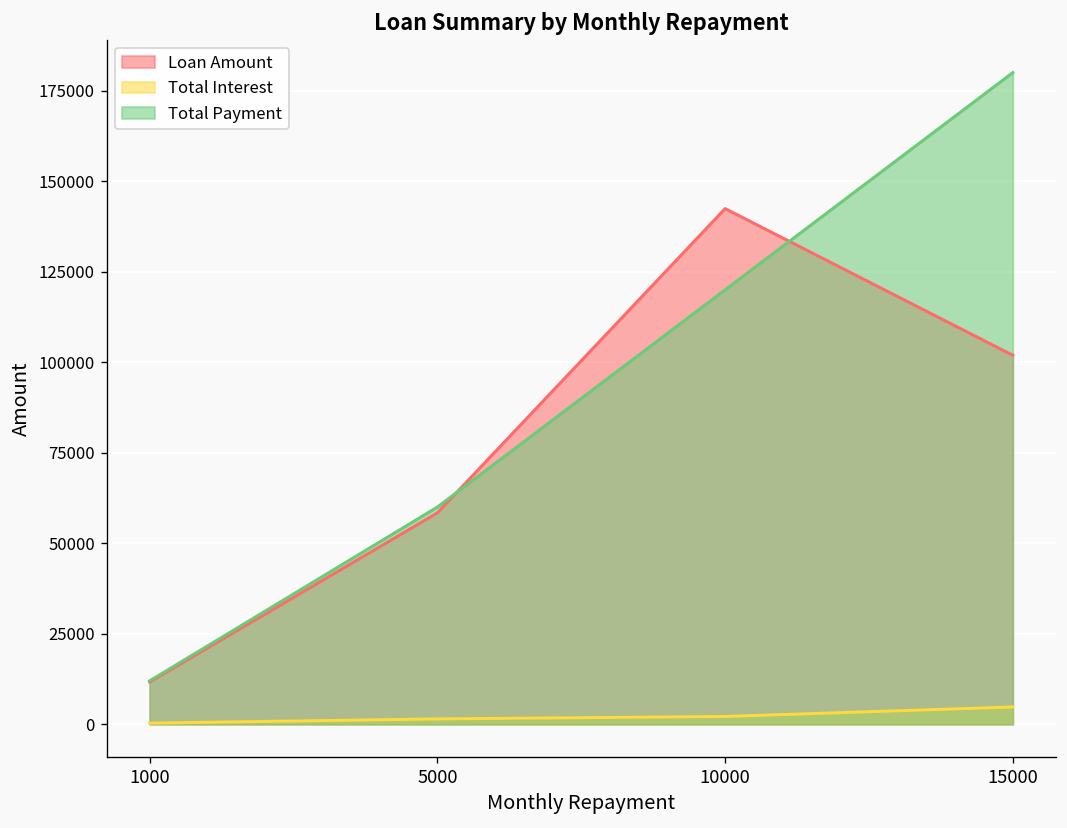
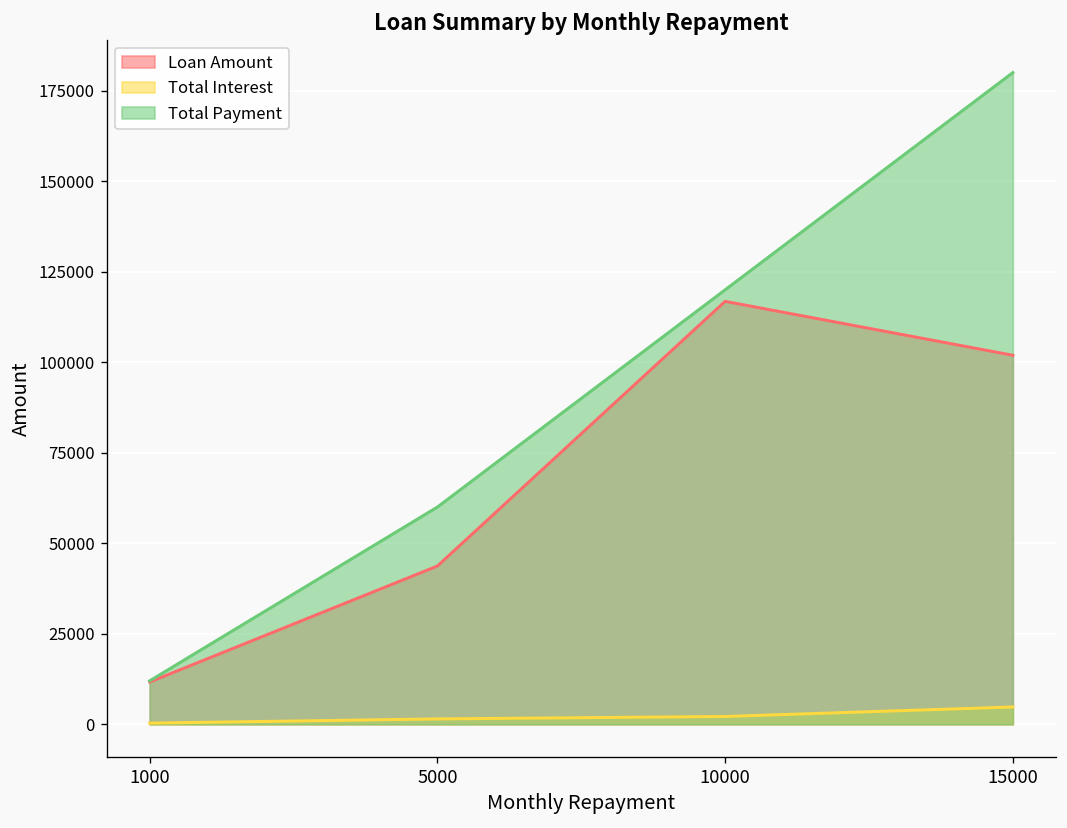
Loan Amount, 5000: 58000 -> 44000
Loan Amount, 10000: 142000 -> 117000
